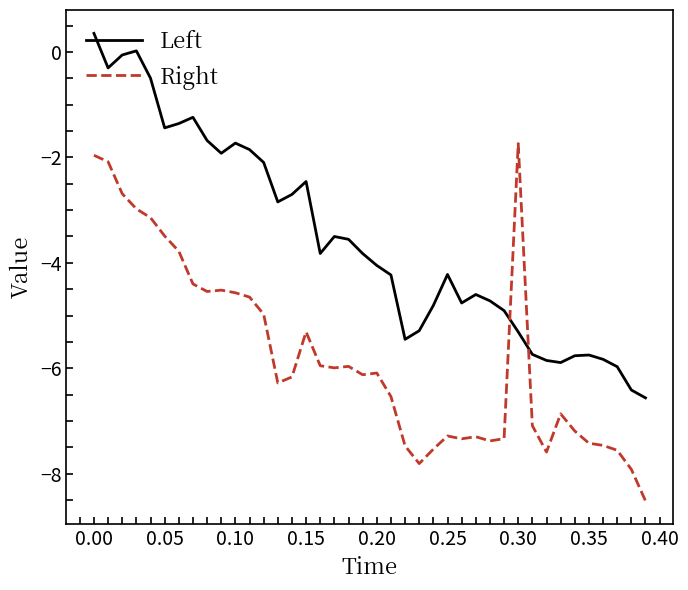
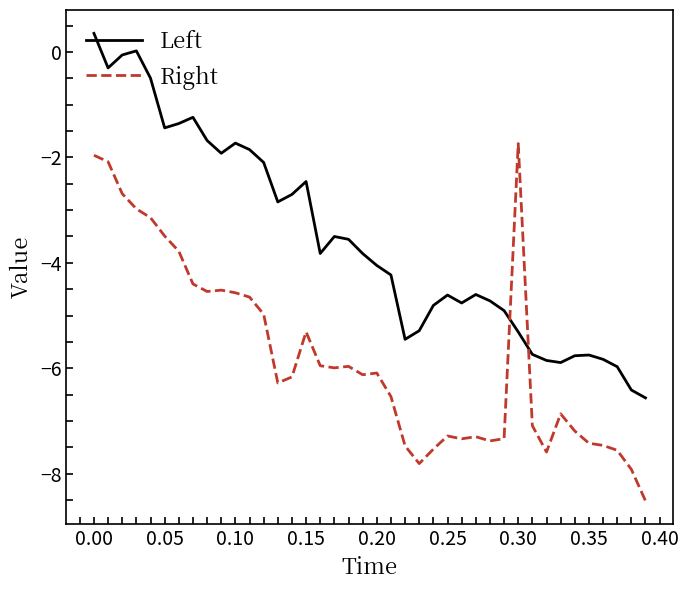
Left, 0.25: -4.2 -> -4.6
